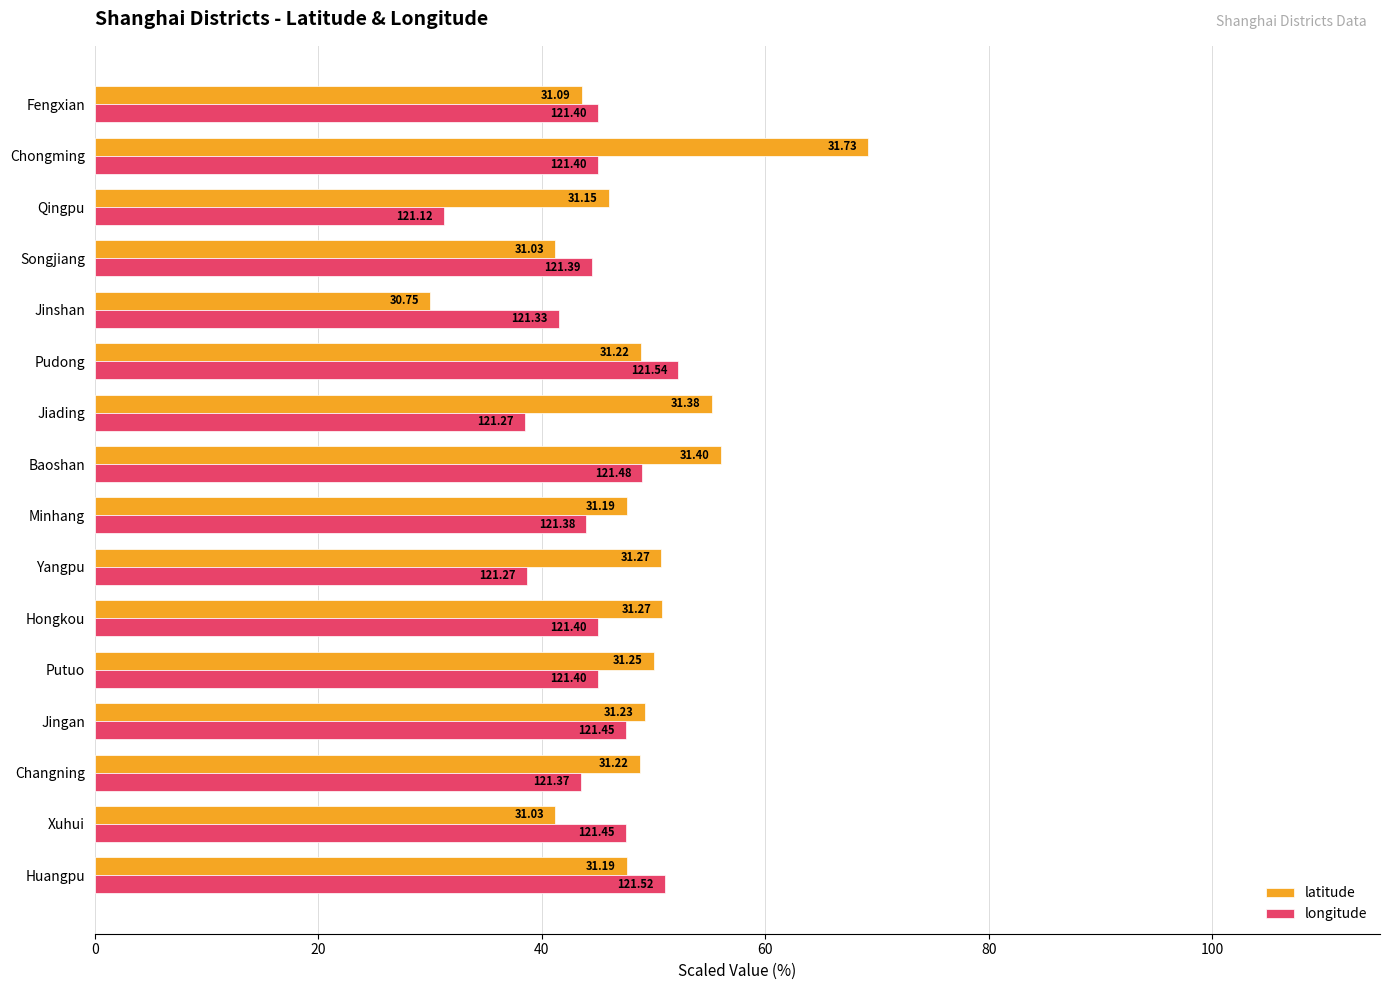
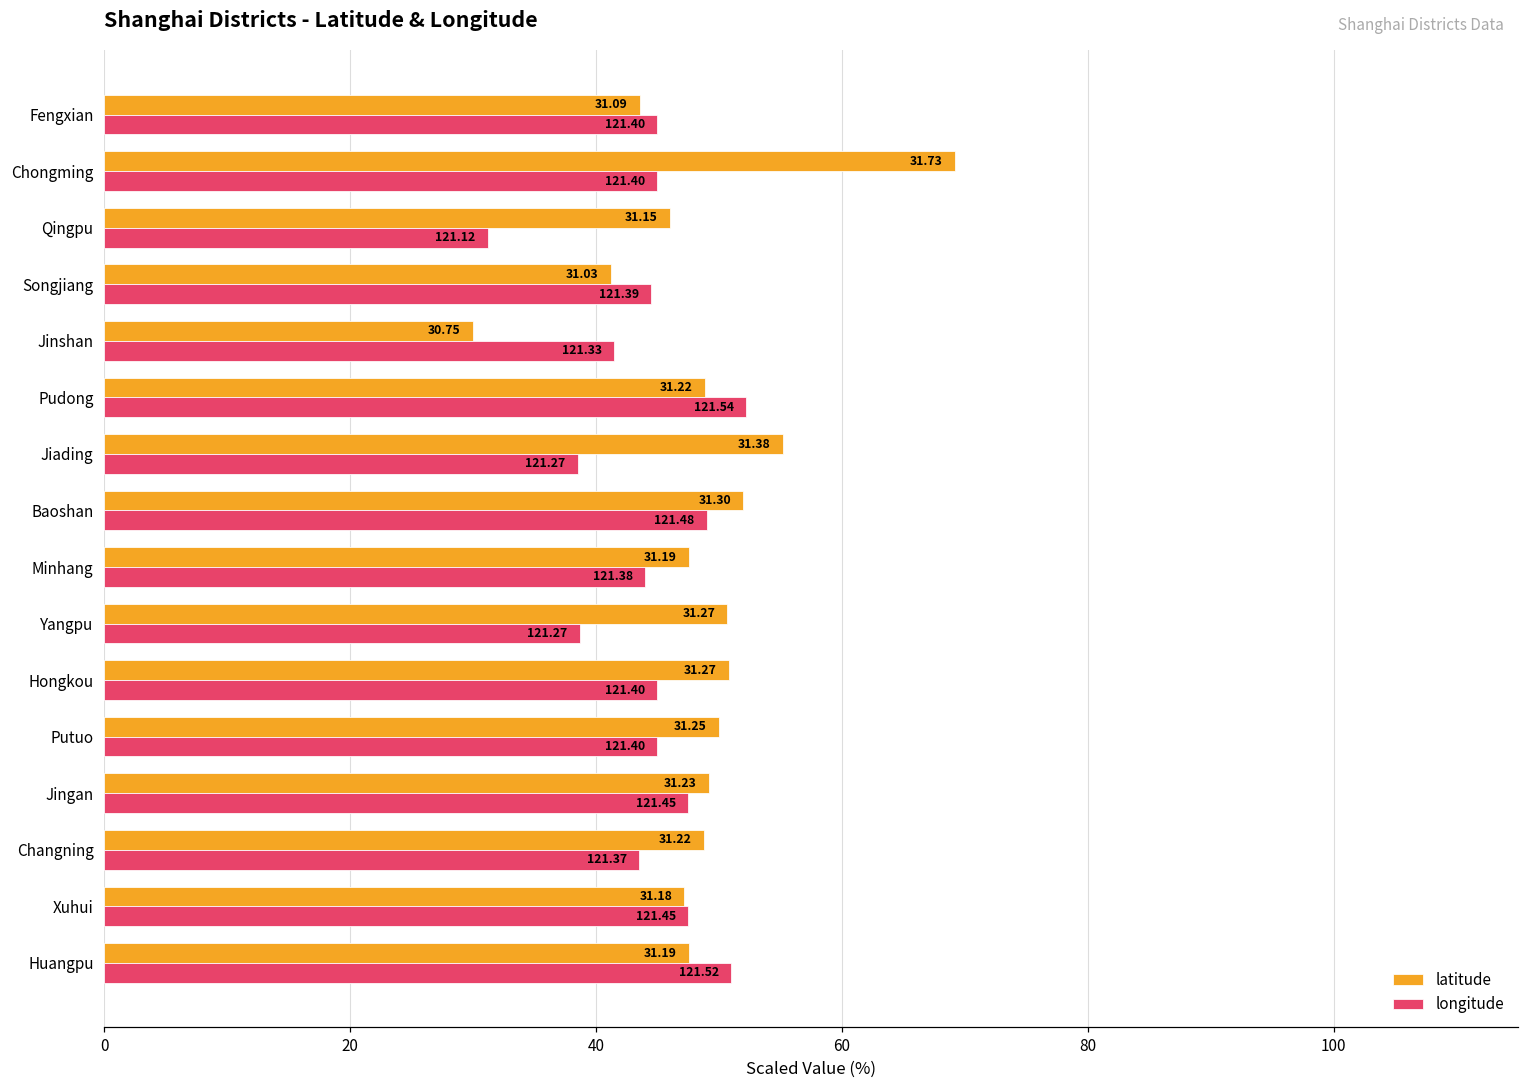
latitude, Baoshan: 31.40 -> 31.30
latitude, Xuhui: 31.03 -> 31.18
